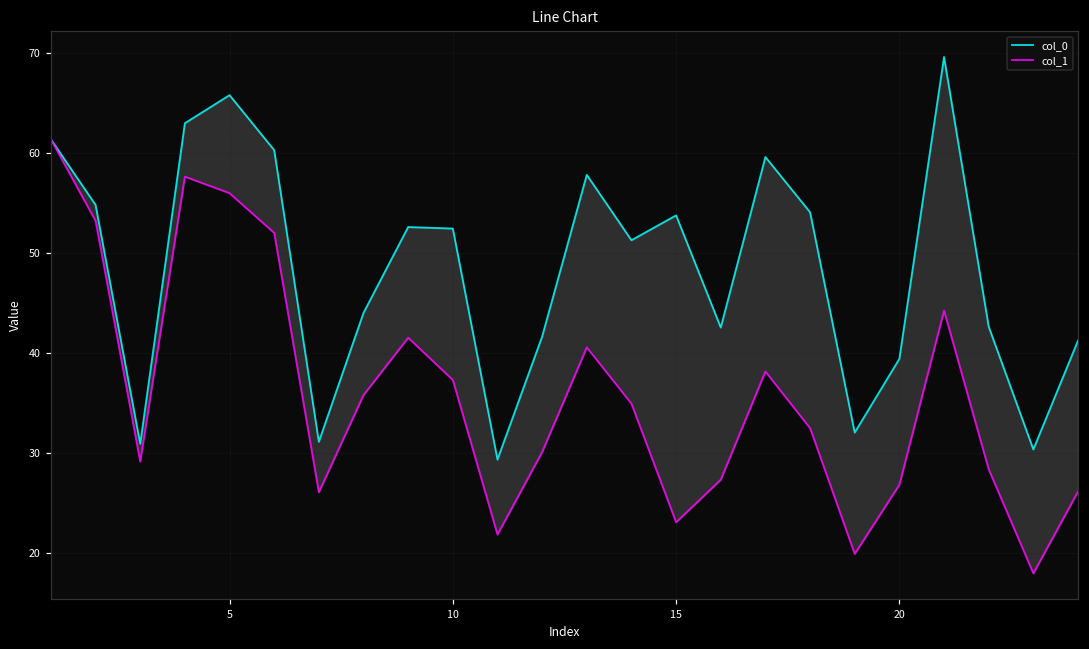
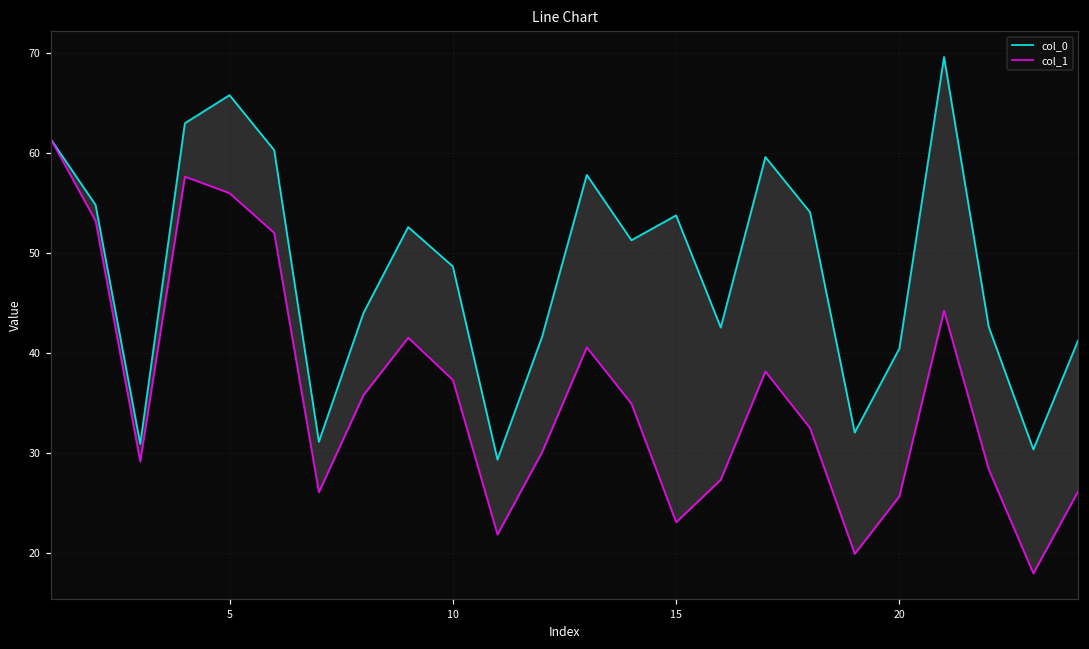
col_0, 10: 52 -> 49
col_0, 20: 39 -> 40
col_1, 20: 27 -> 26
